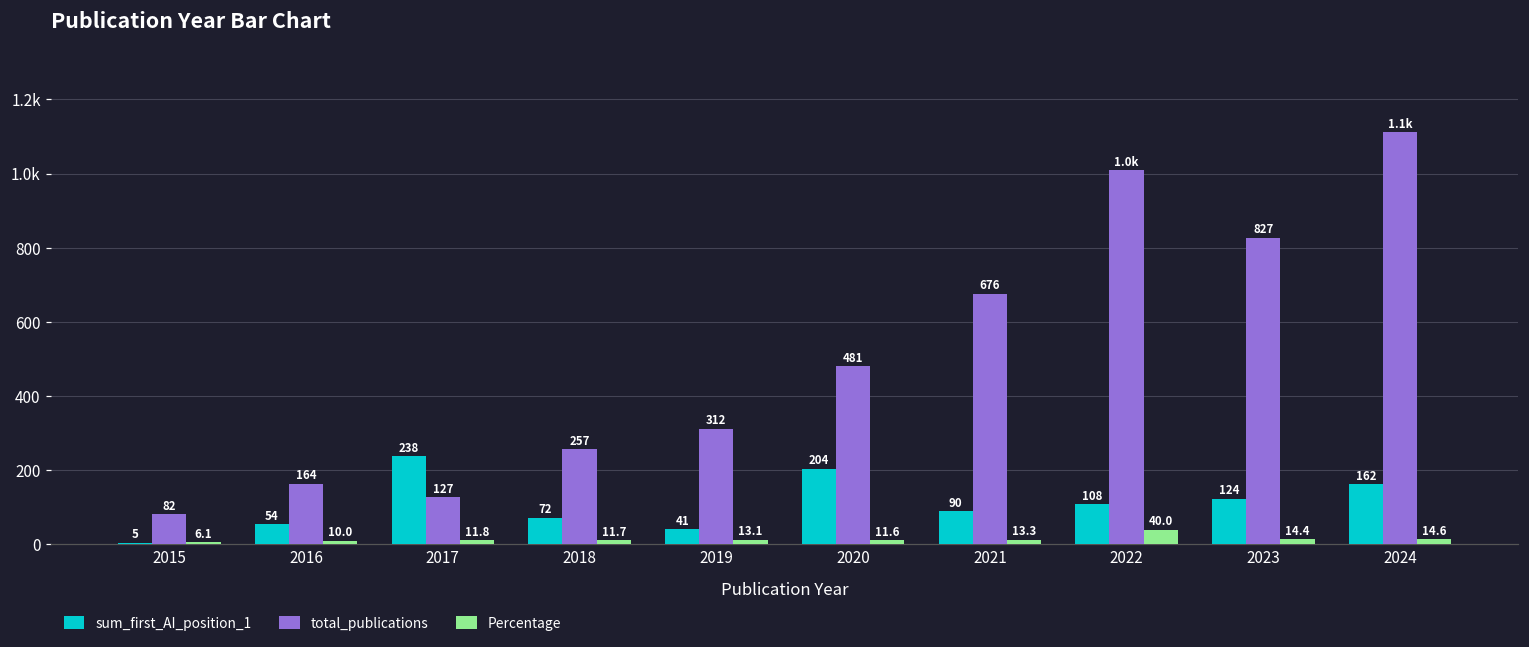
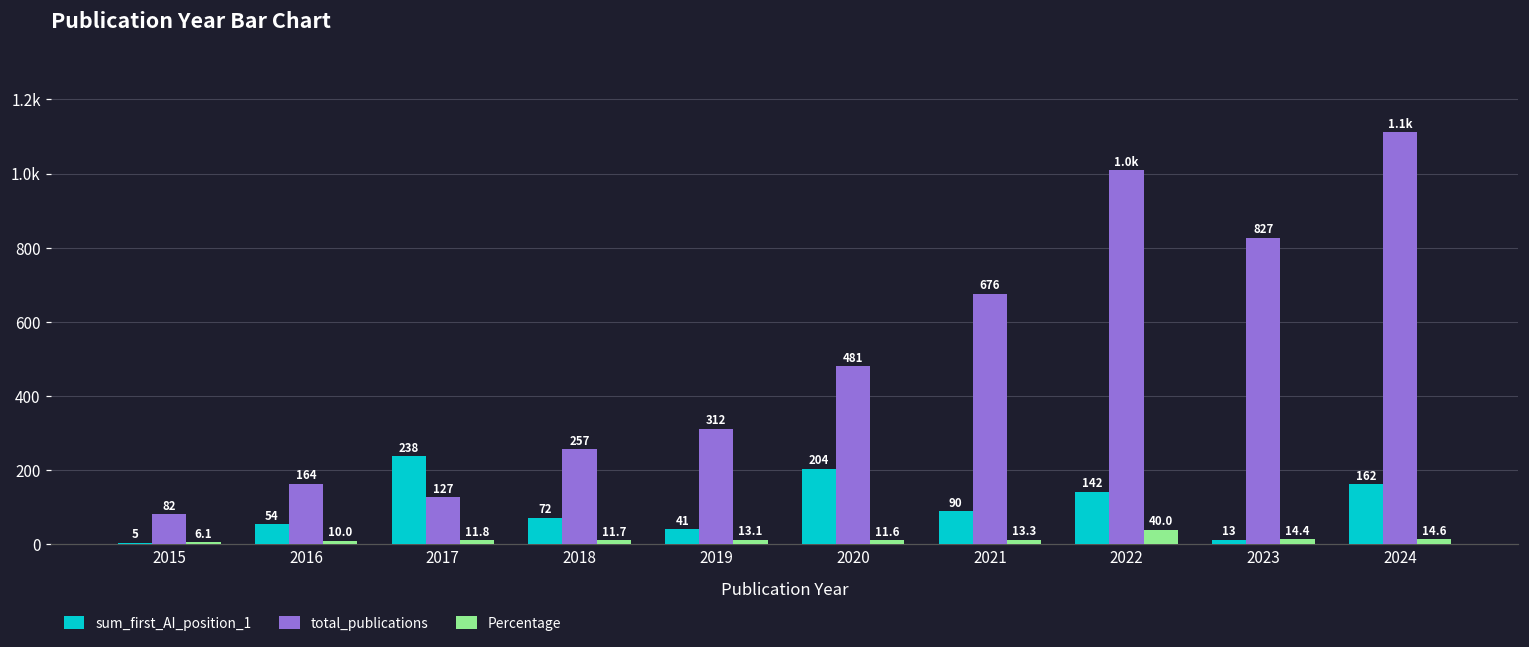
sum_first_AI_position_1, 2022: 108 -> 142
sum_first_AI_position_1, 2023: 124 -> 13
